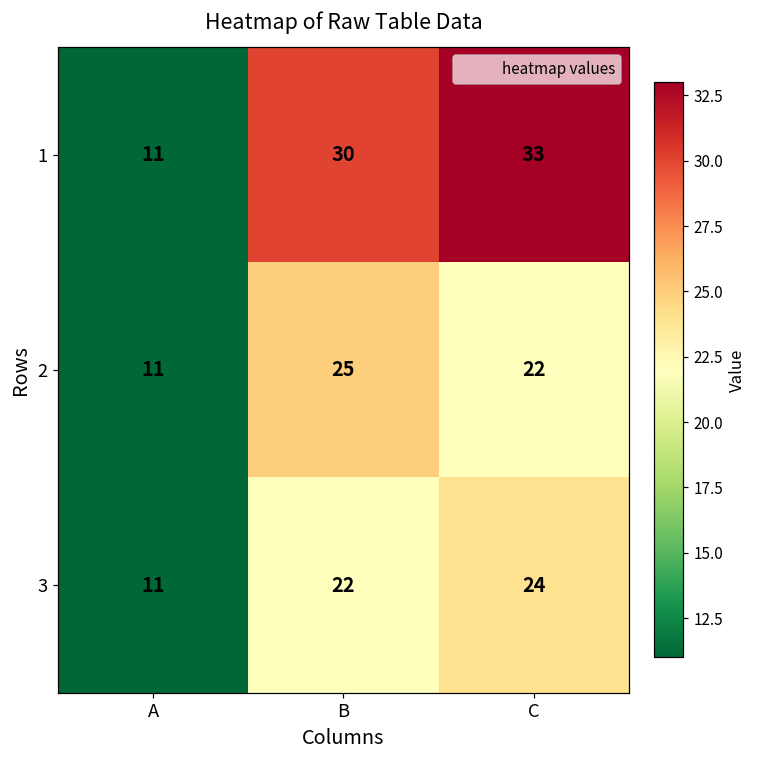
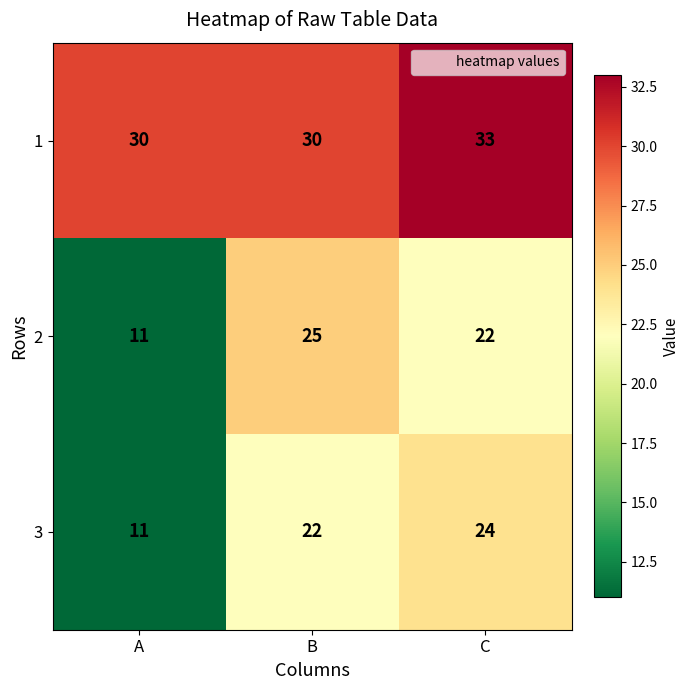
1, A: 11 -> 30
